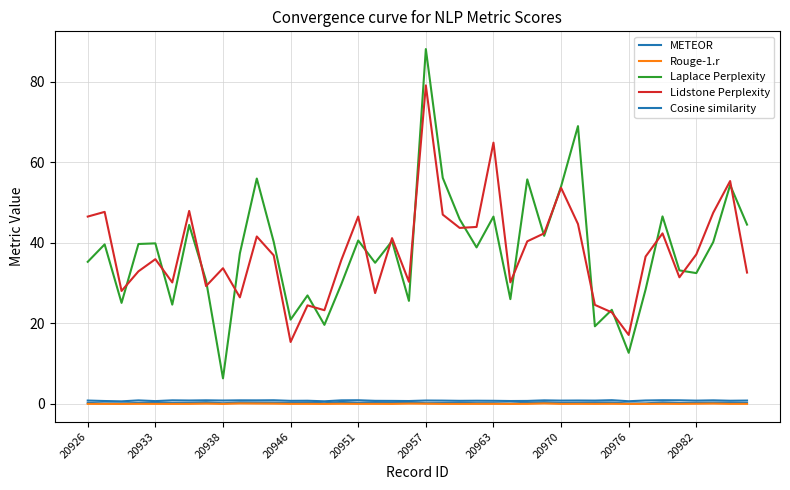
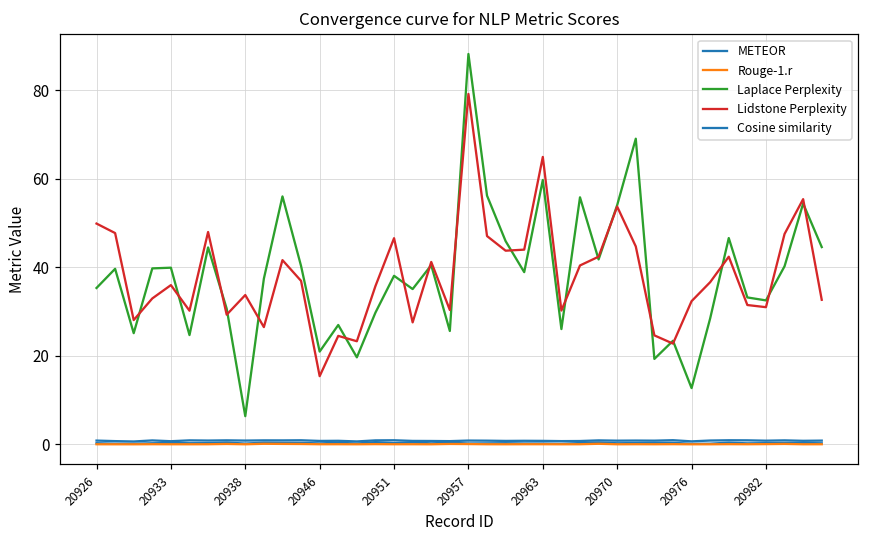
Lidstone Perplexity, 20926: 47 -> 50
Laplace Perplexity, 20951: 41 -> 38
Laplace Perplexity, 20963: 47 -> 60
Lidstone Perplexity, 20976: 17 -> 32
Lidstone Perplexity, 20982: 37 -> 31
